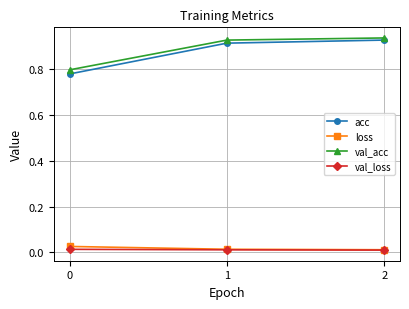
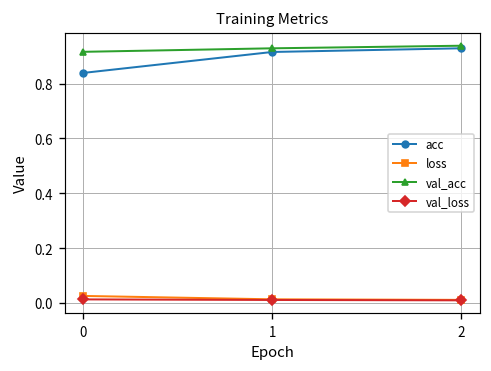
acc, 0: 0.78 -> 0.84
val_acc, 0: 0.80 -> 0.92
